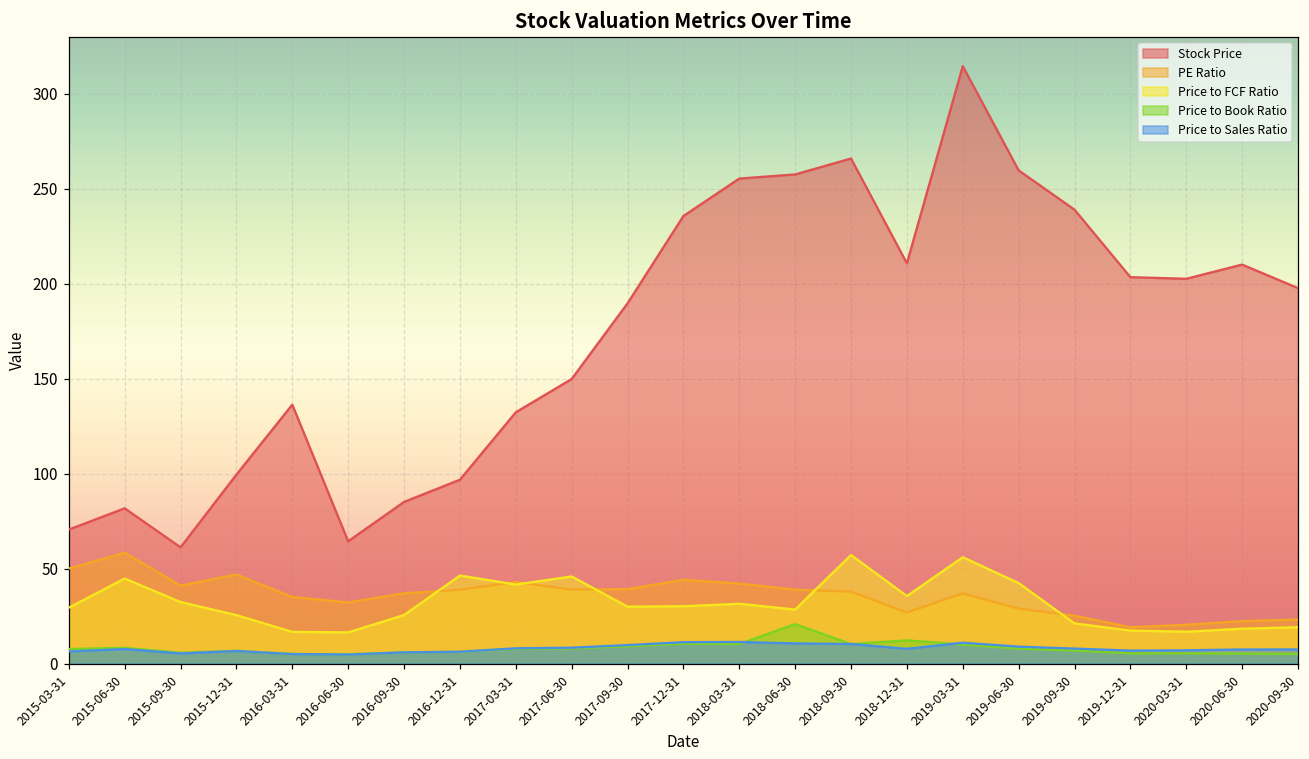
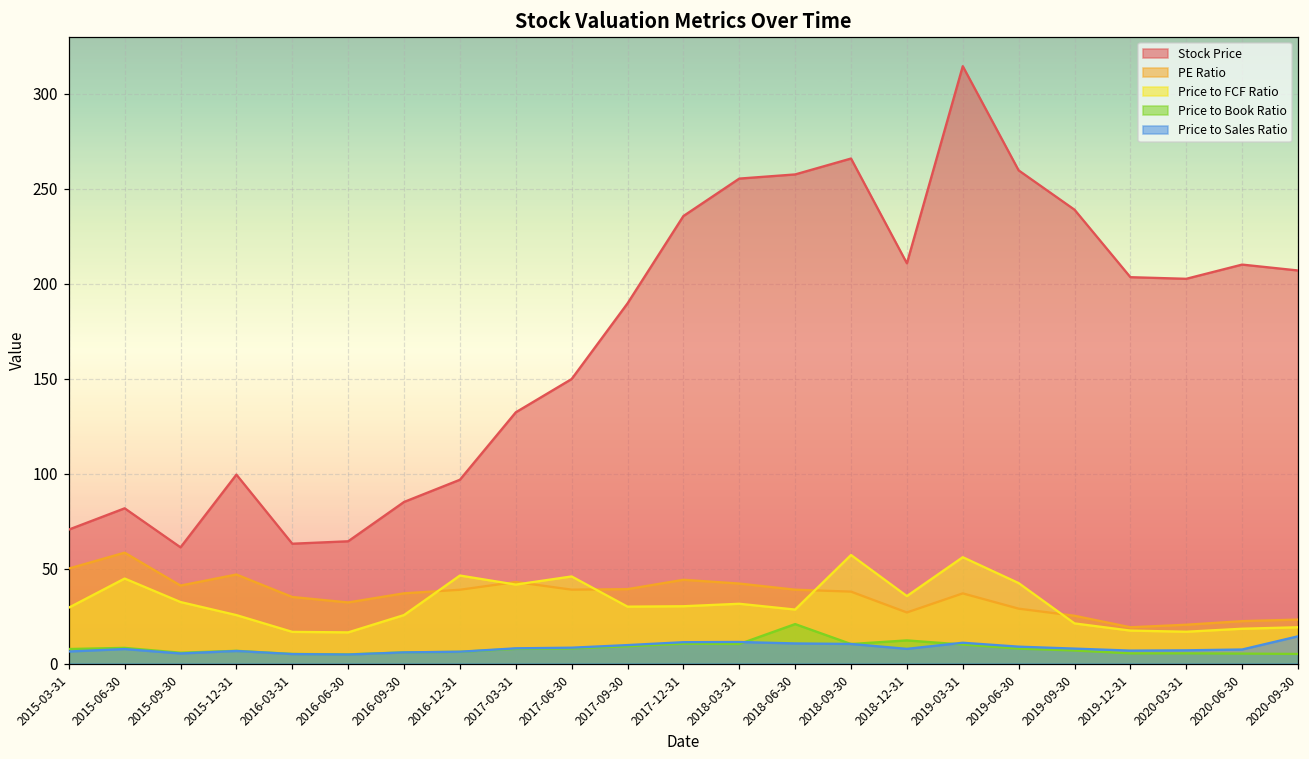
Stock Price, 2016-03-31: 136 -> 63
Stock Price, 2020-09-30: 198 -> 207
Price to Sales Ratio, 2020-09-30: 7 -> 14
